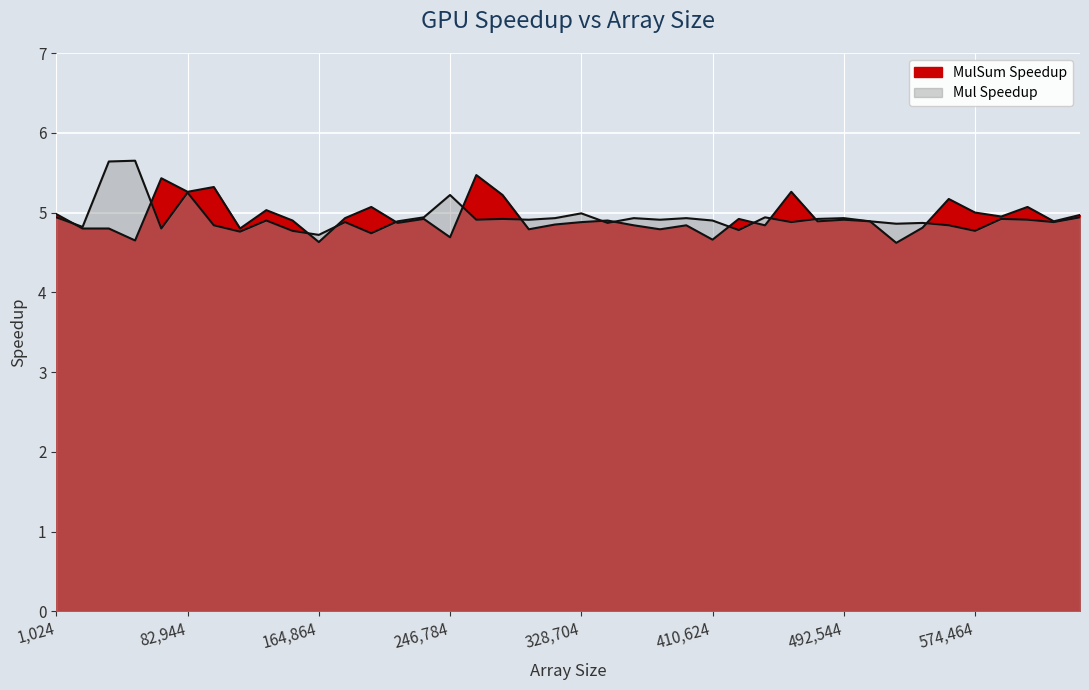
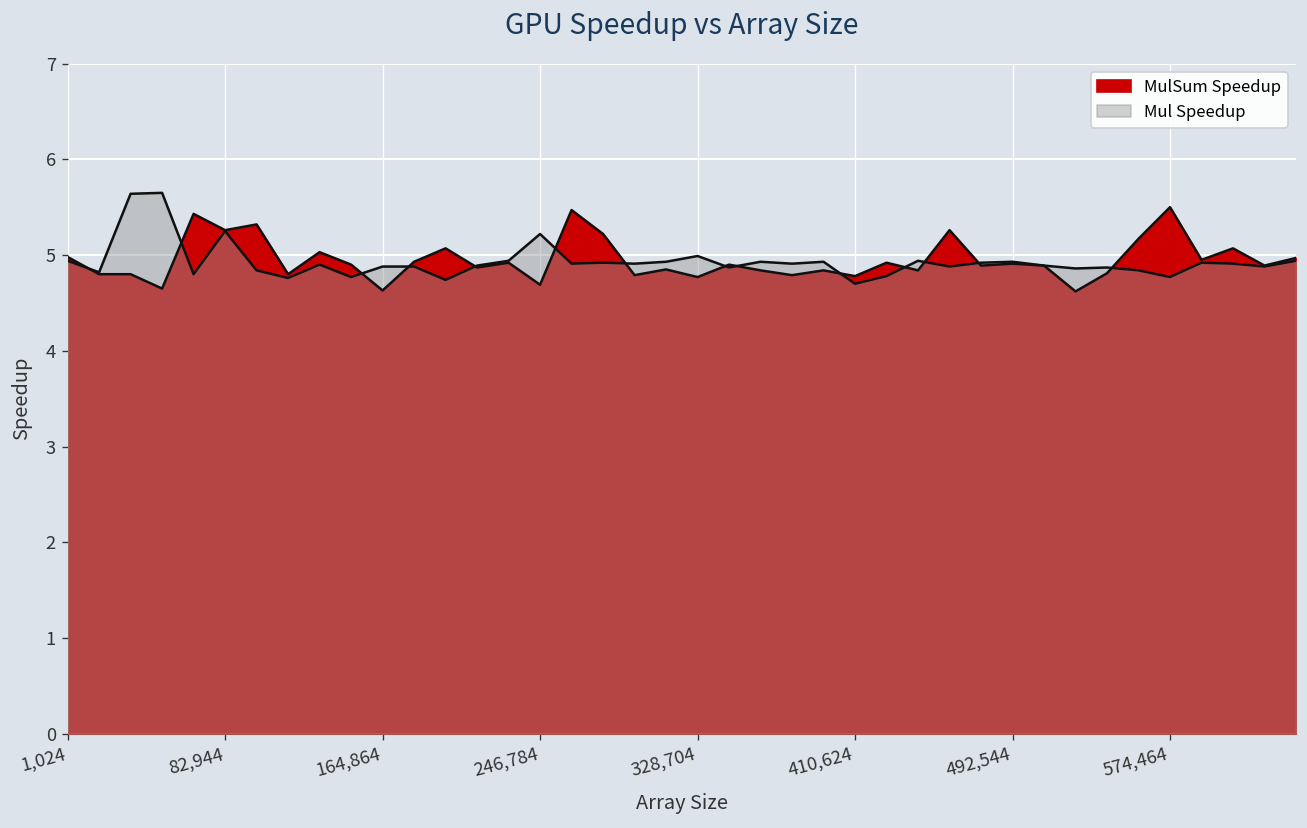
Mul Speedup, 164,864: 4.7 -> 4.9
MulSum Speedup, 328,704: 4.9 -> 4.8
MulSum Speedup, 410,624: 4.7 -> 4.8
Mul Speedup, 410,624: 4.9 -> 4.7
MulSum Speedup, 574,464: 5.0 -> 5.5
